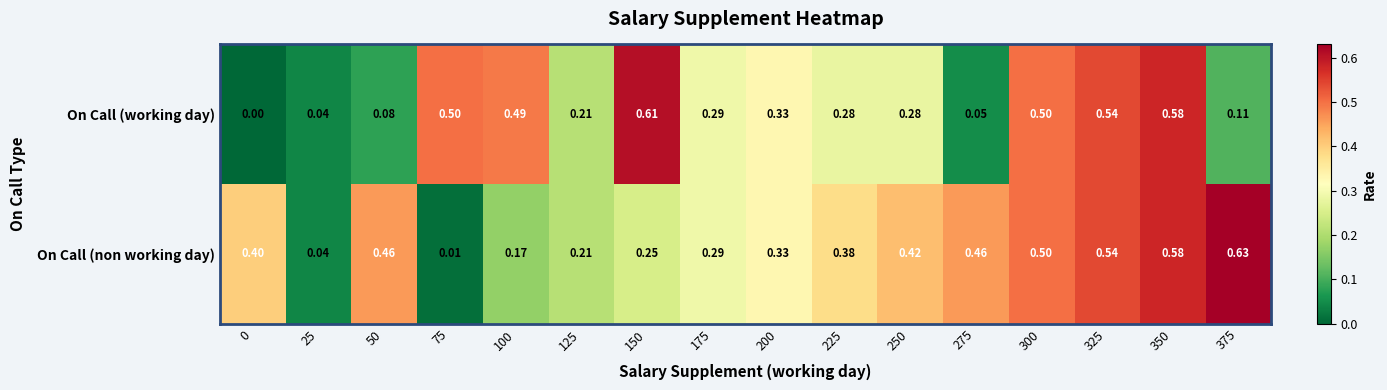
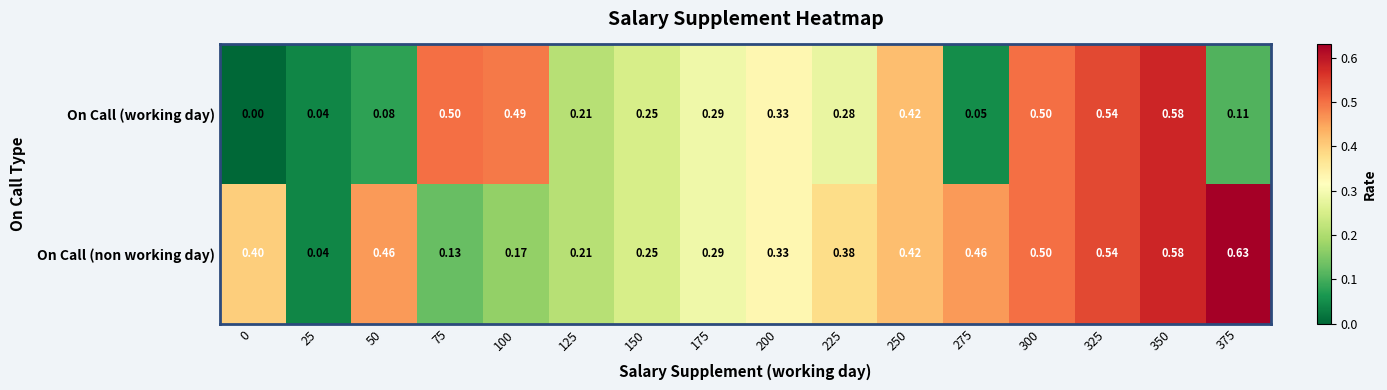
On Call (working day), 150: 0.61 -> 0.25
On Call (working day), 250: 0.28 -> 0.42
On Call (non working day), 75: 0.01 -> 0.13
